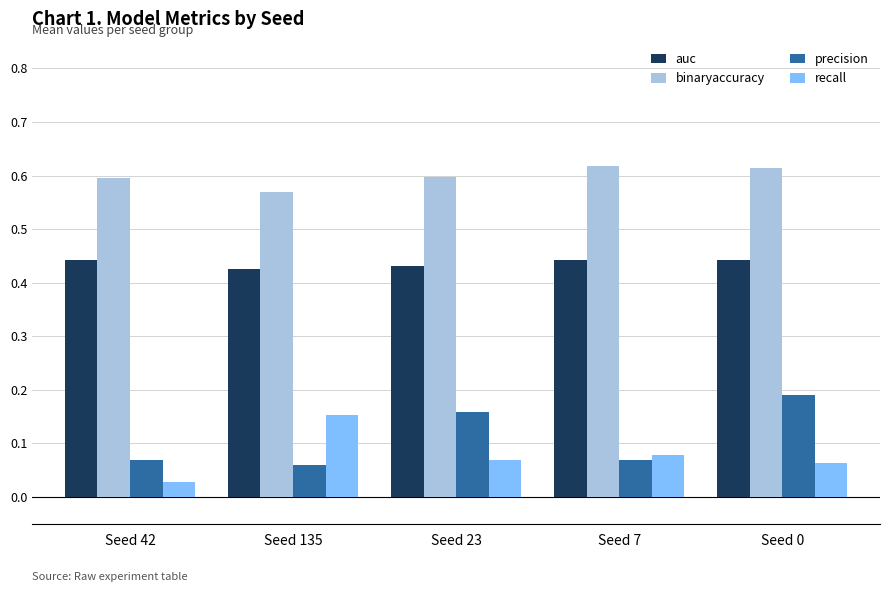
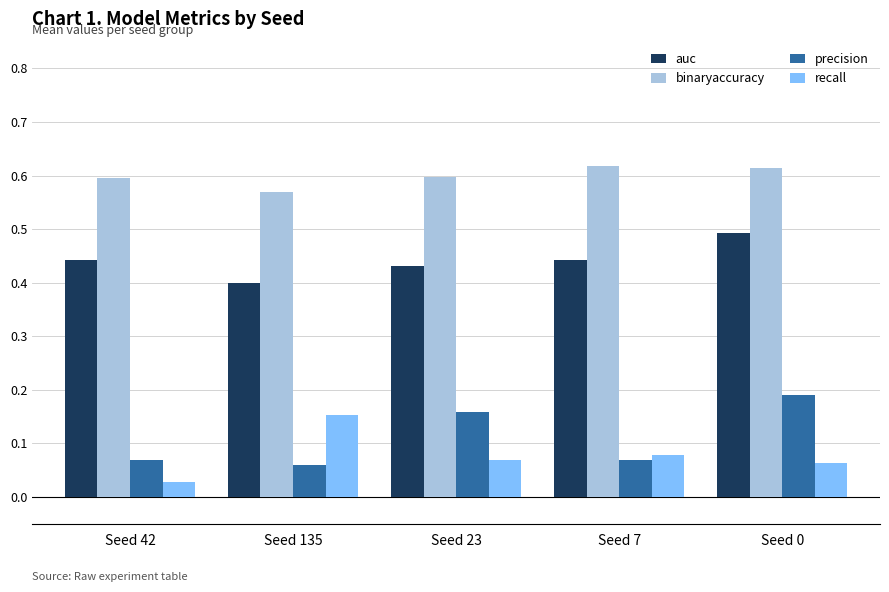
auc, Seed 135: 0.43 -> 0.40
auc, Seed 0: 0.44 -> 0.49
